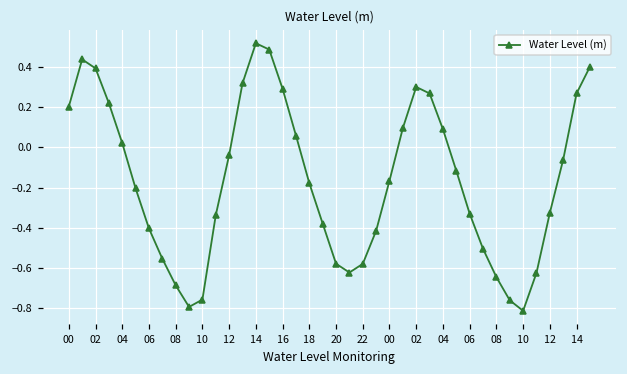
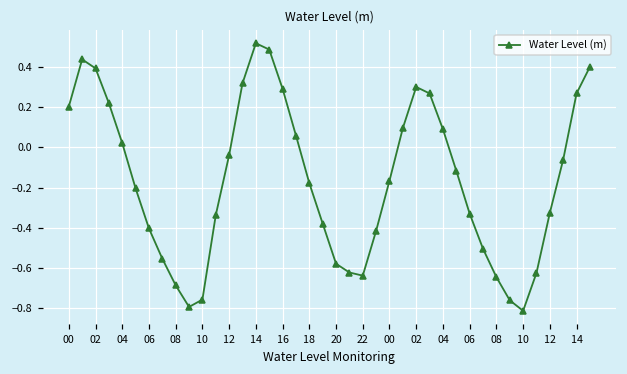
22: -0.58 -> -0.64
